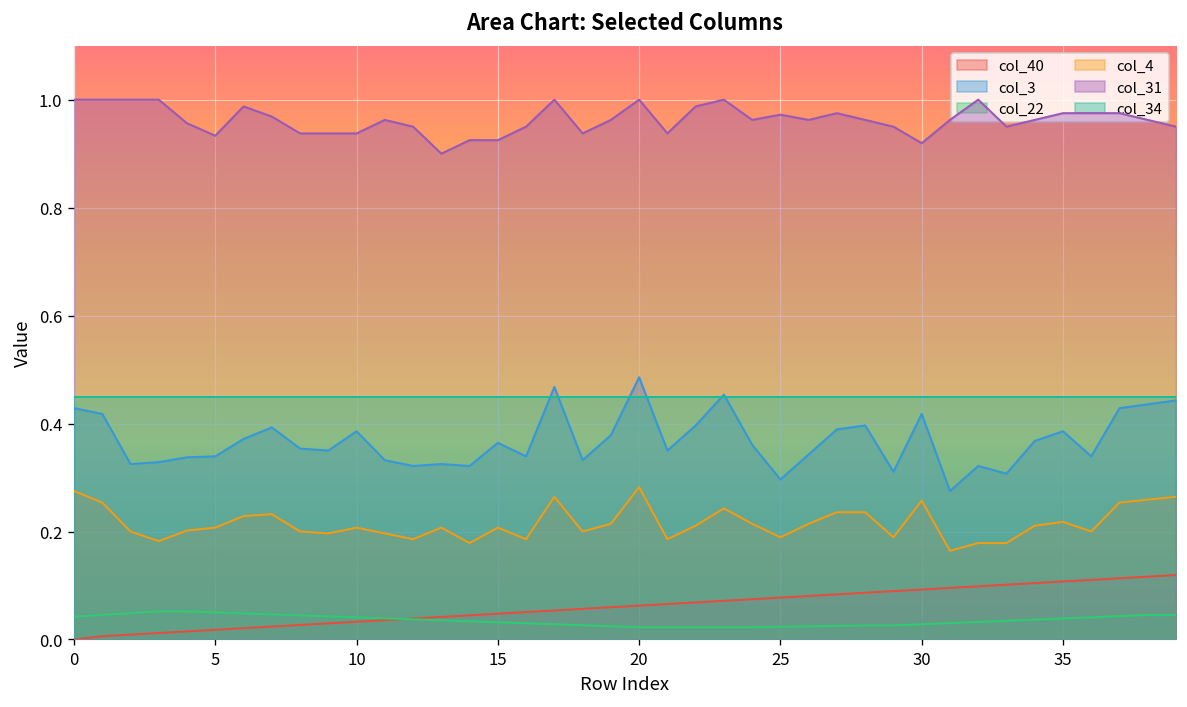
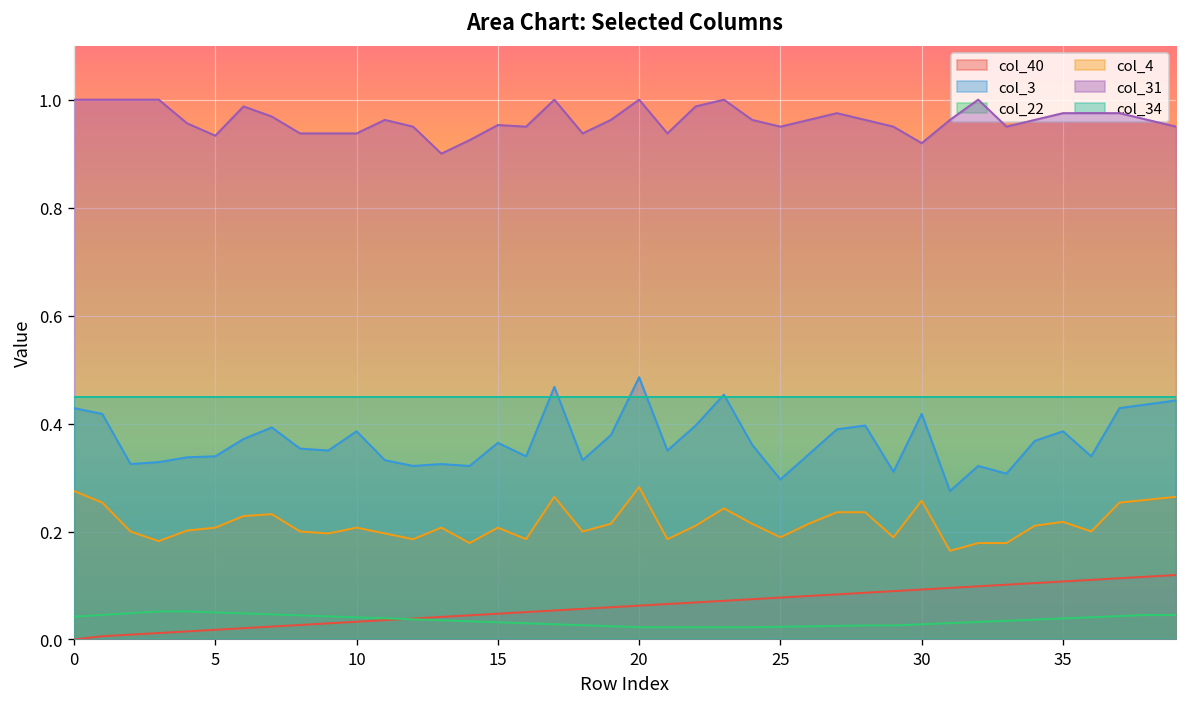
col_31, 15: 0.93 -> 0.95
col_31, 25: 0.97 -> 0.95
